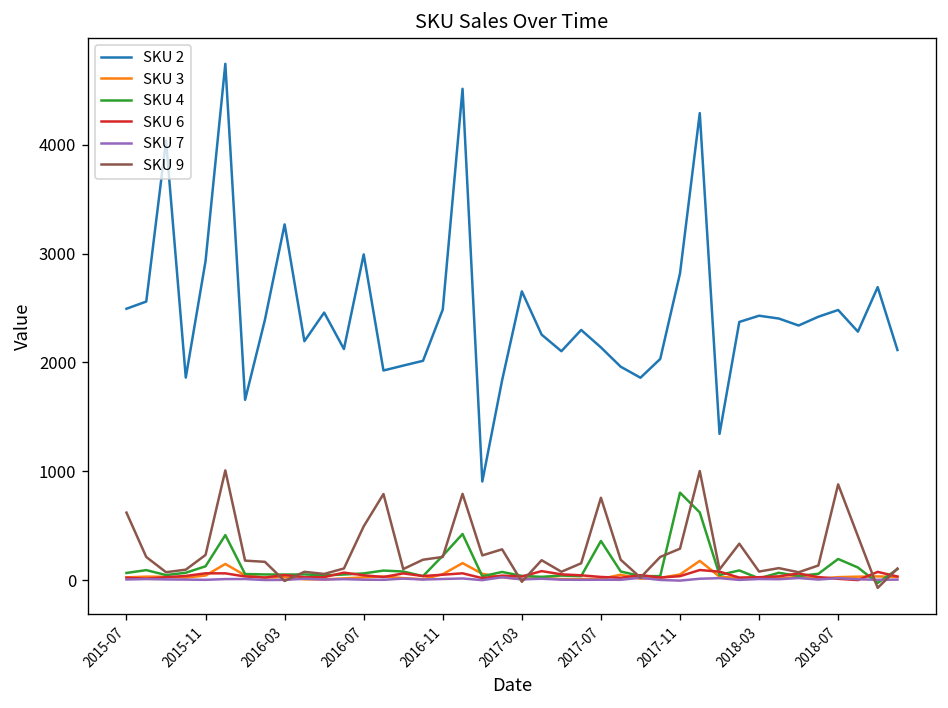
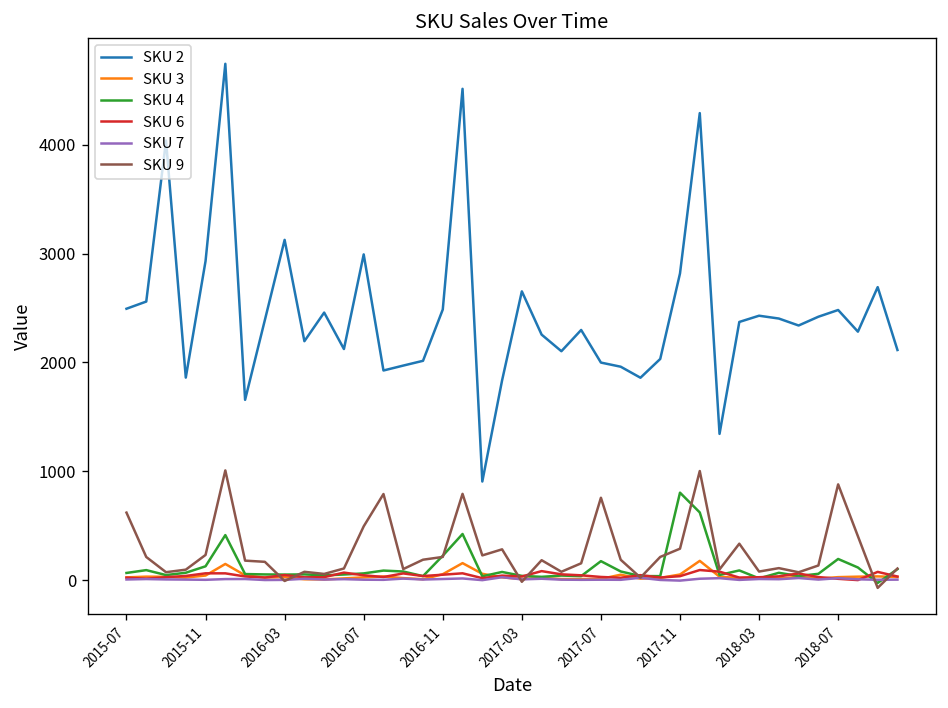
SKU 2, 2016-03: 3300 -> 3100
SKU 2, 2017-07: 2100 -> 2000
SKU 4, 2017-07: 400 -> 200
